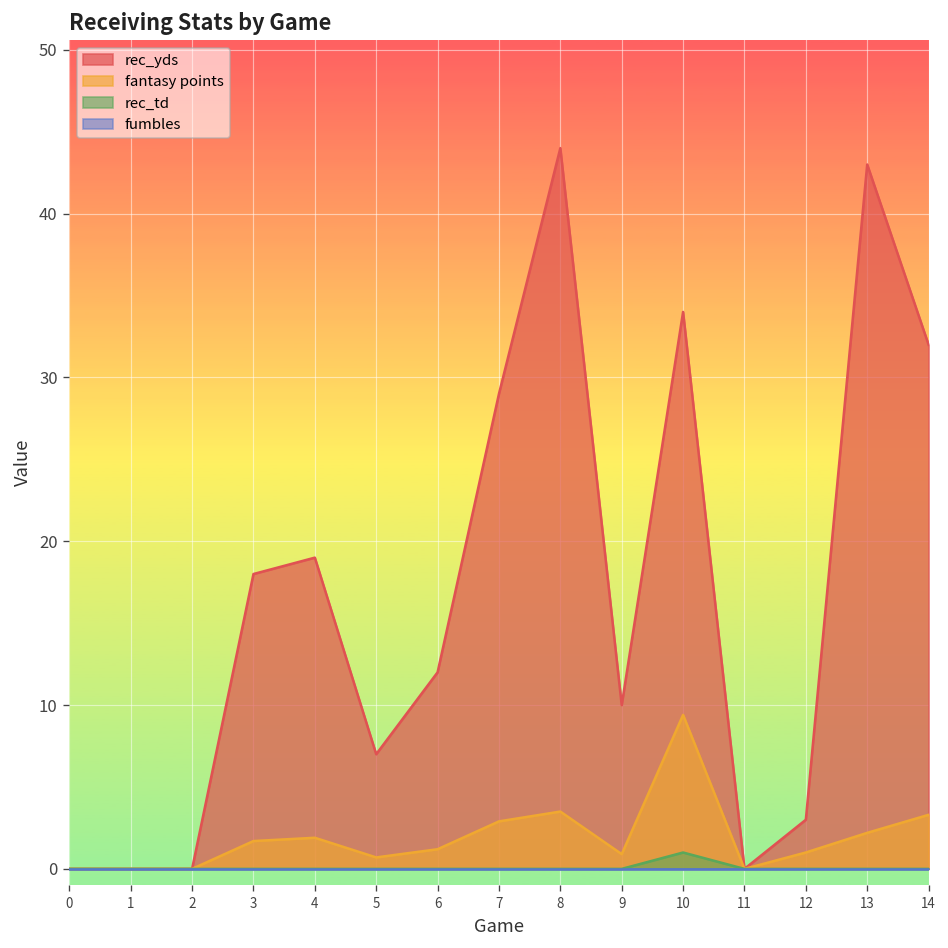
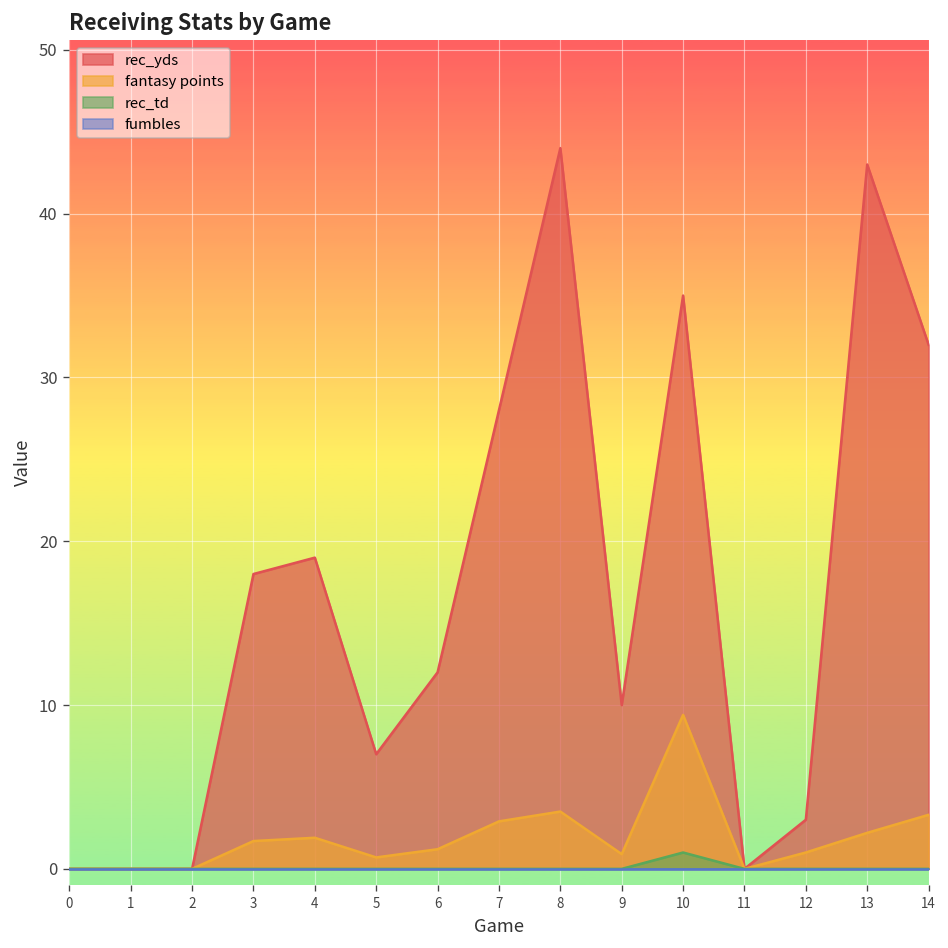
rec_yds, 7: 29 -> 28
rec_yds, 10: 34 -> 35
